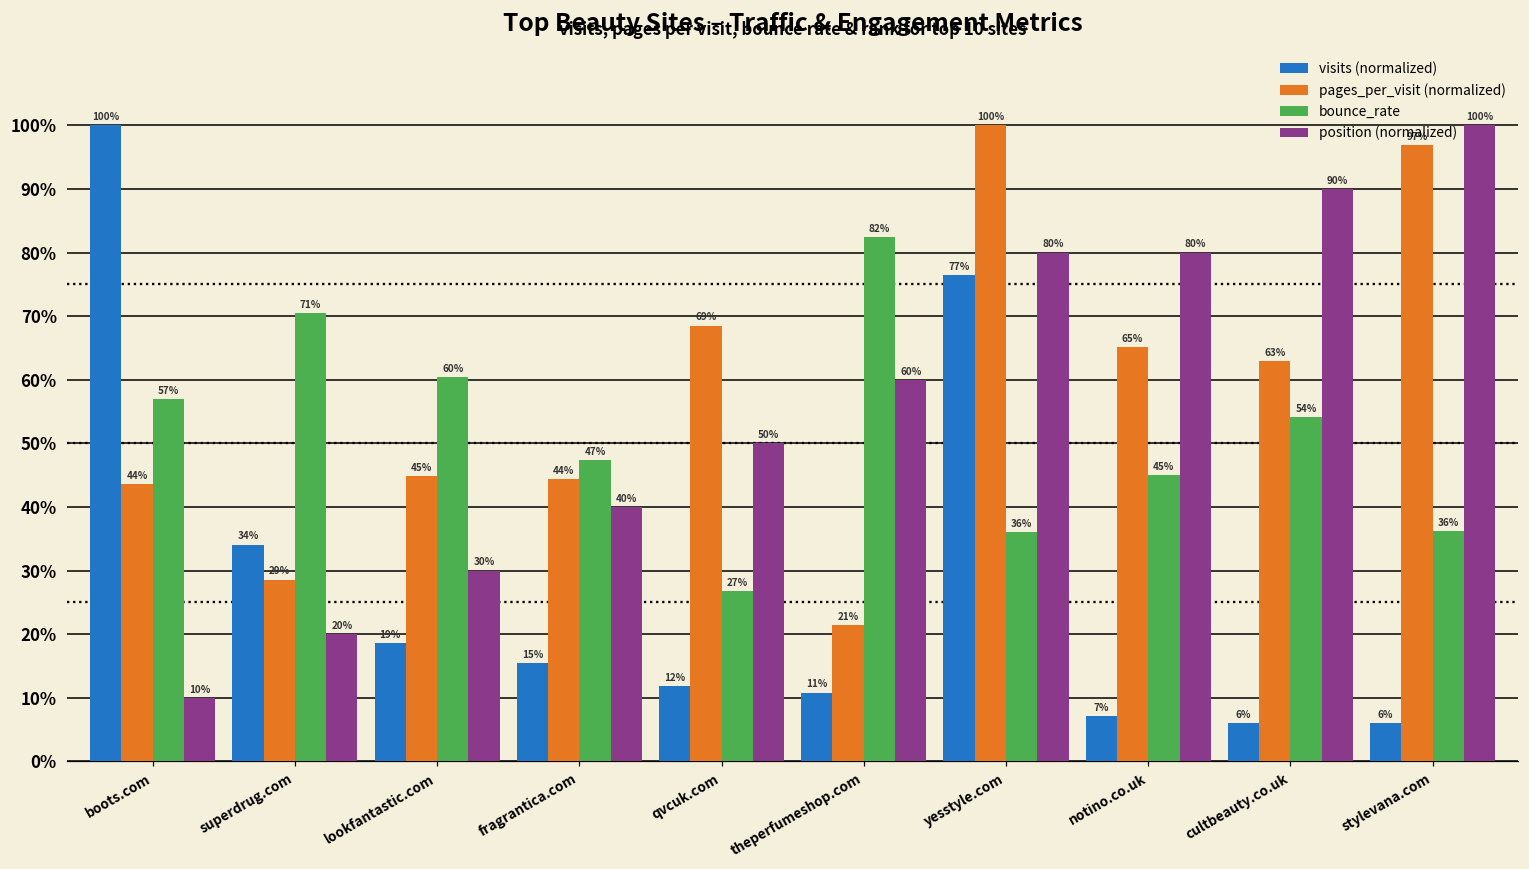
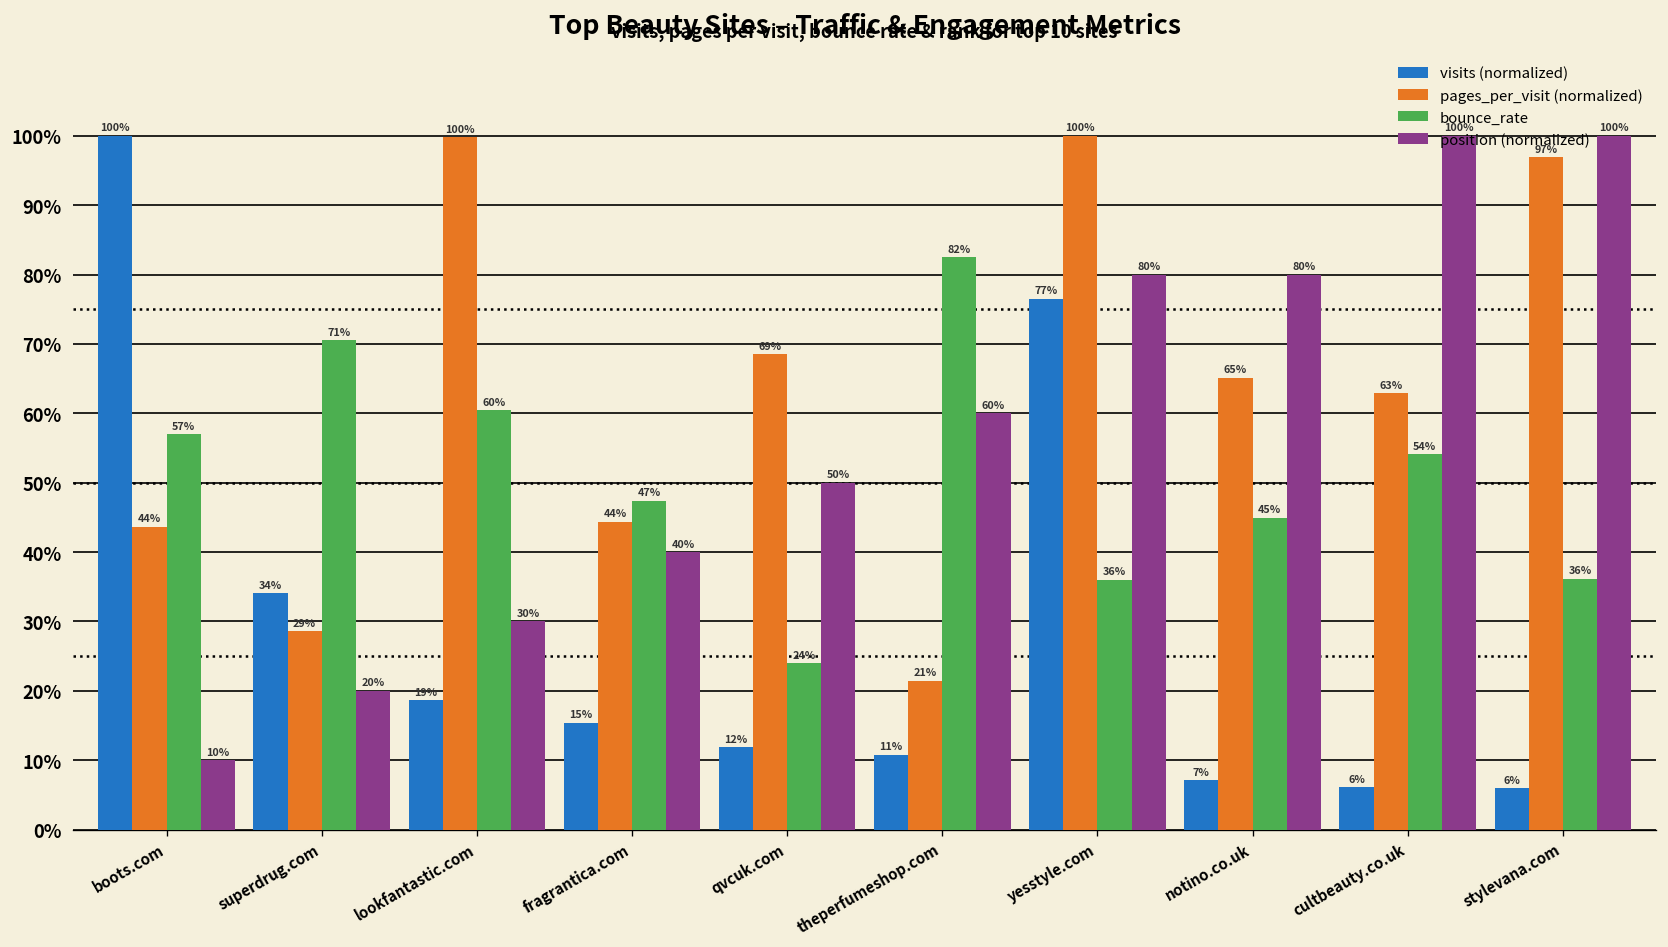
pages_per_visit (normalized), lookfantastic.com: 45% -> 100%
bounce_rate, qvcuk.com: 27% -> 24%
position (normalized), cultbeauty.co.uk: 90% -> 100%
